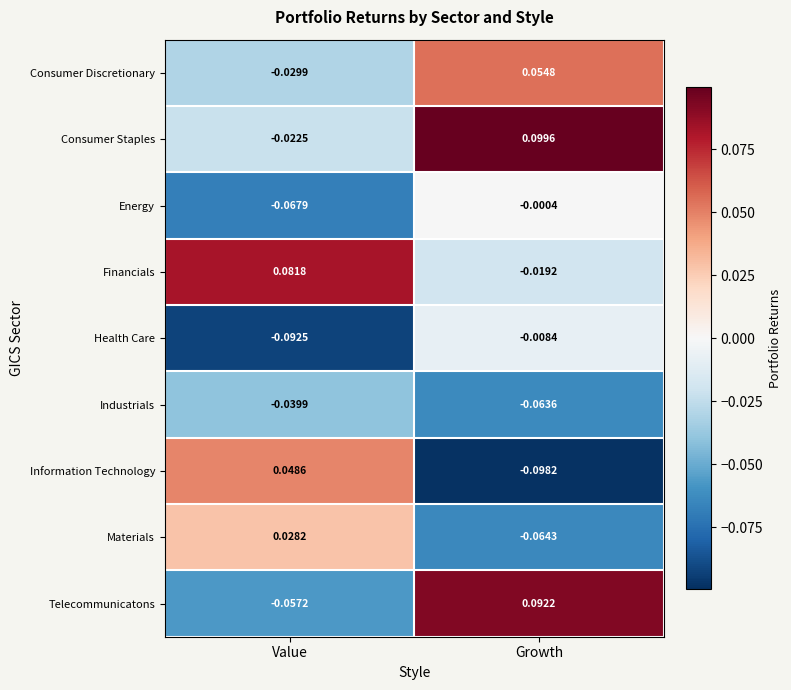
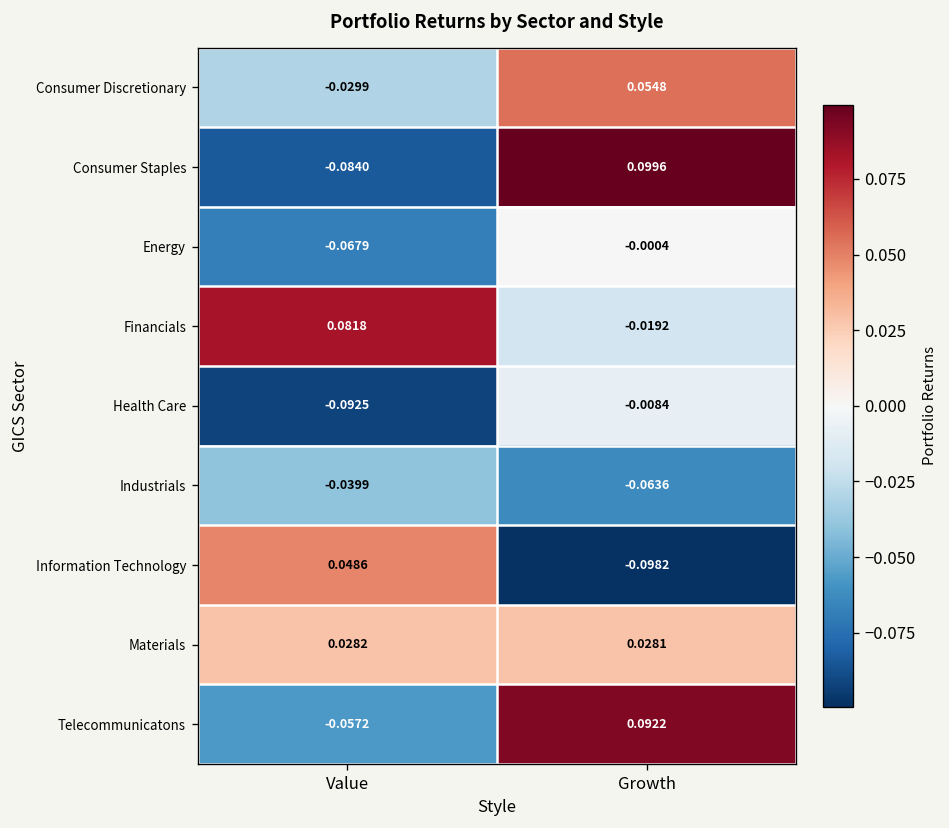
Consumer Staples, Value: -0.0225 -> -0.0840
Materials, Growth: -0.0643 -> 0.0281
